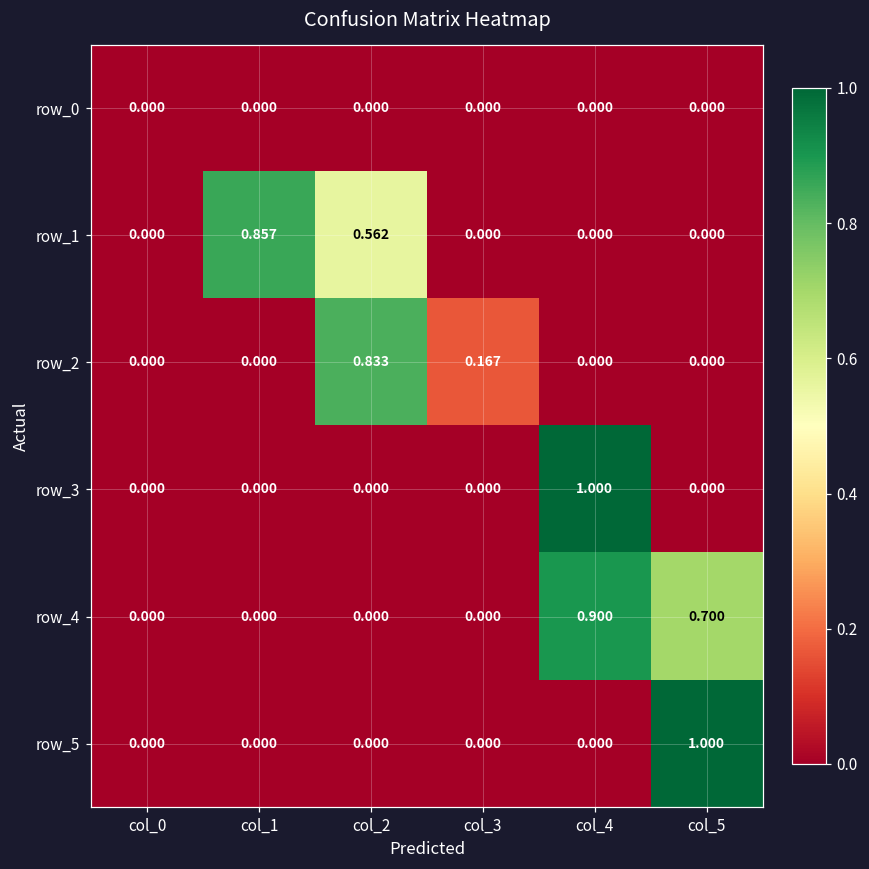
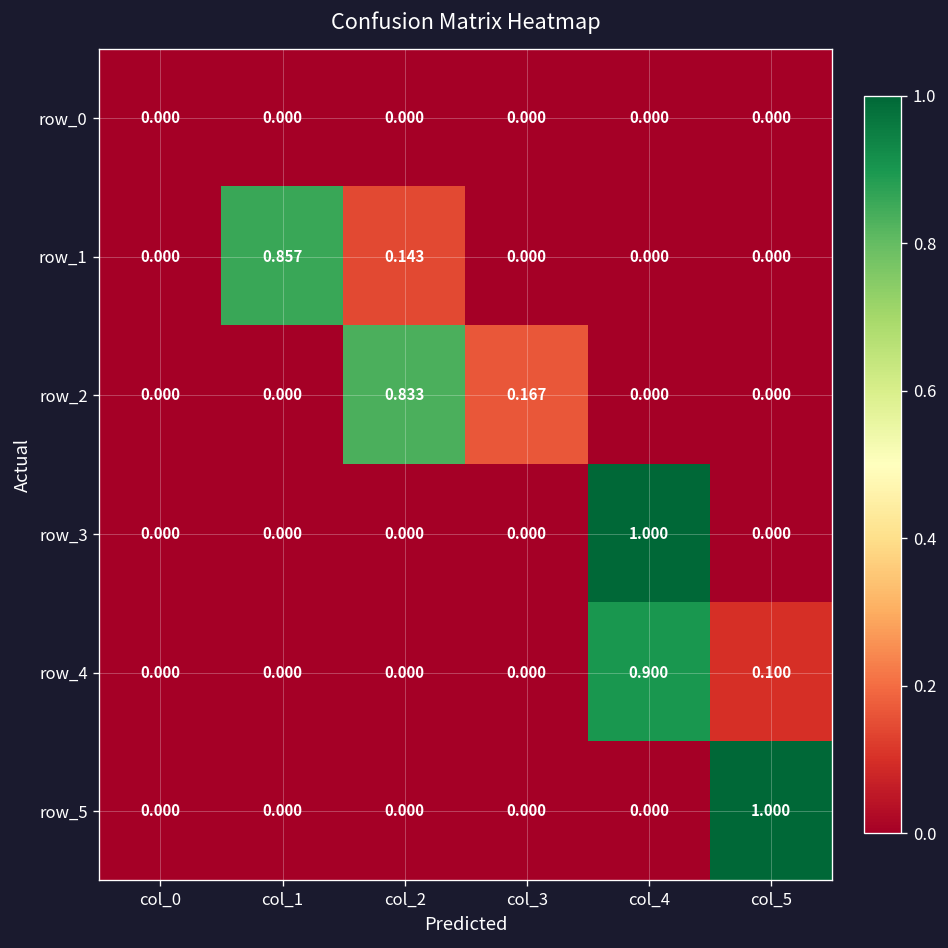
row_1, col_2: 0.562 -> 0.143
row_4, col_5: 0.700 -> 0.100
